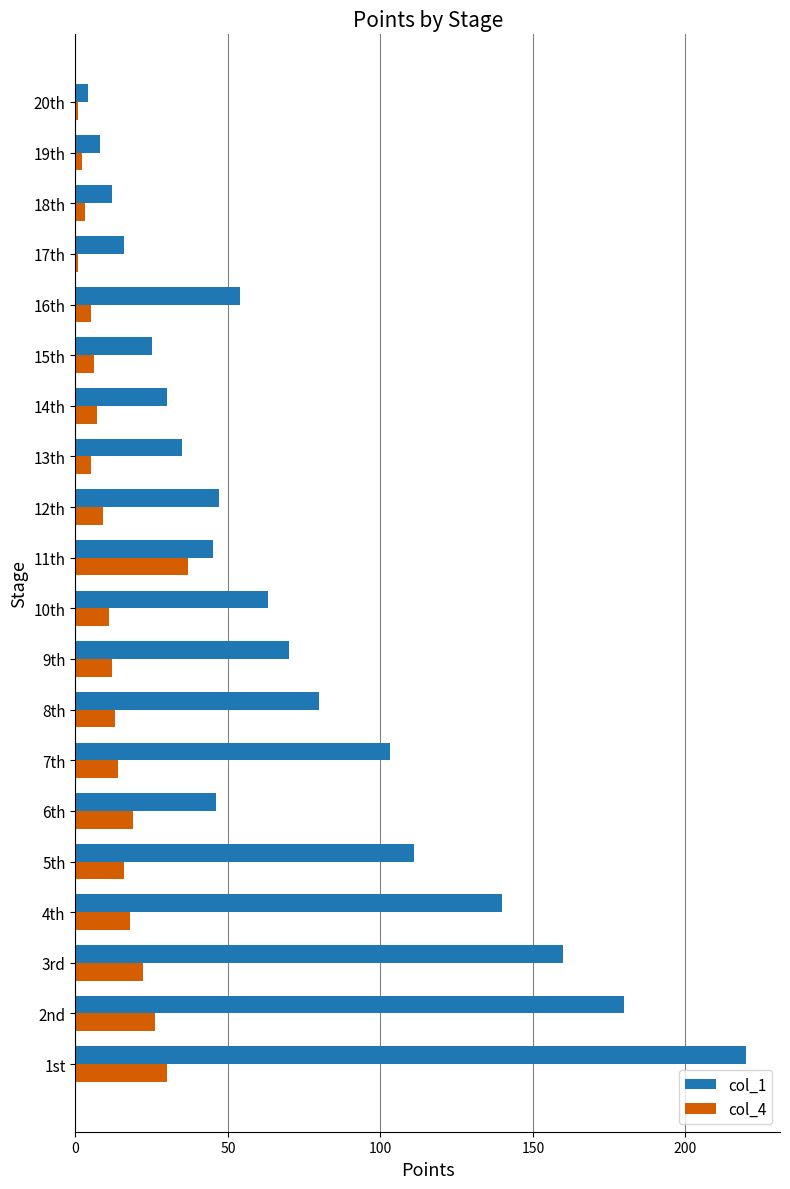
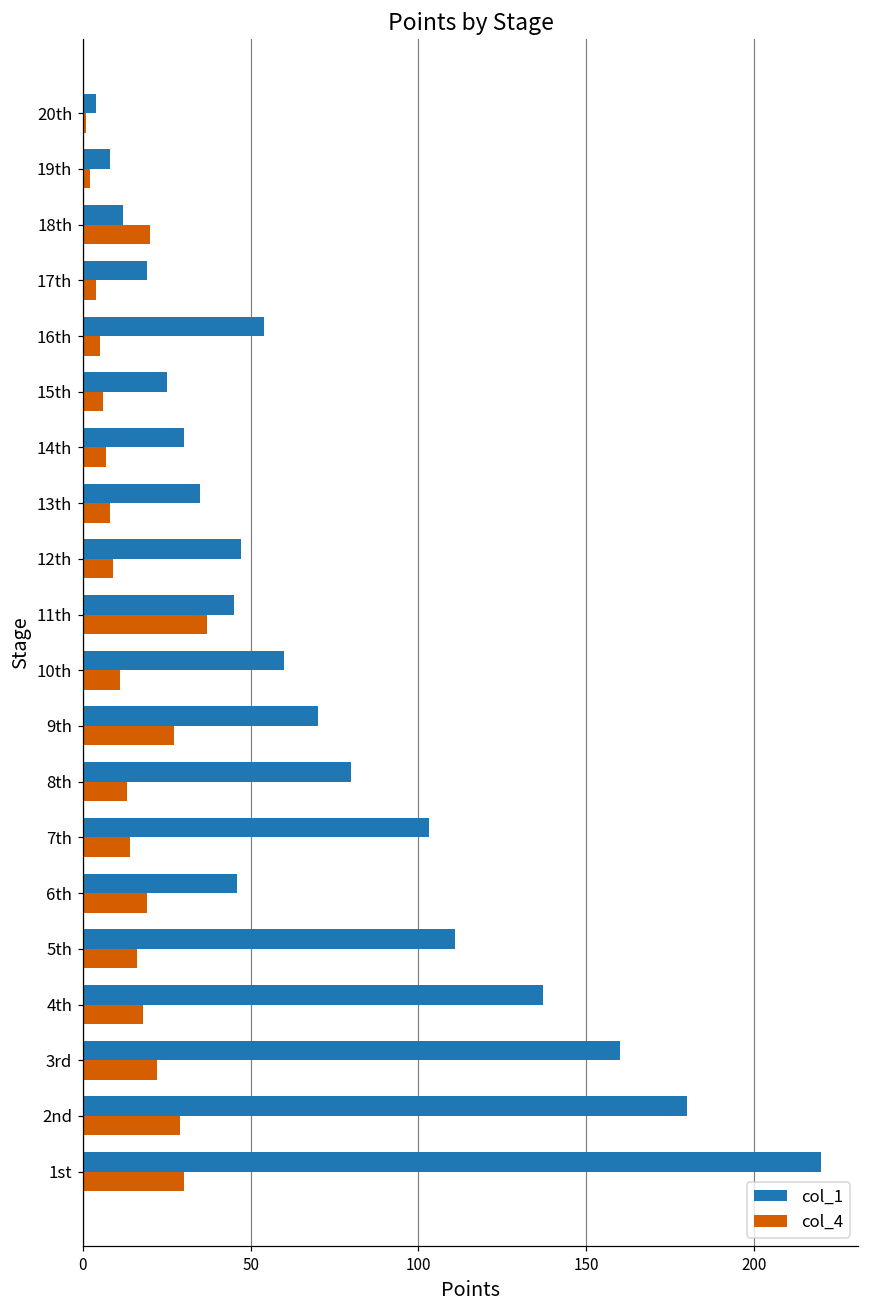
col_4, 18th: 3 -> 20
col_1, 17th: 16 -> 19
col_4, 17th: 1 -> 4
col_4, 13th: 5 -> 8
col_1, 10th: 63 -> 60
col_4, 9th: 12 -> 27
col_1, 4th: 140 -> 137
col_4, 2nd: 26 -> 29
